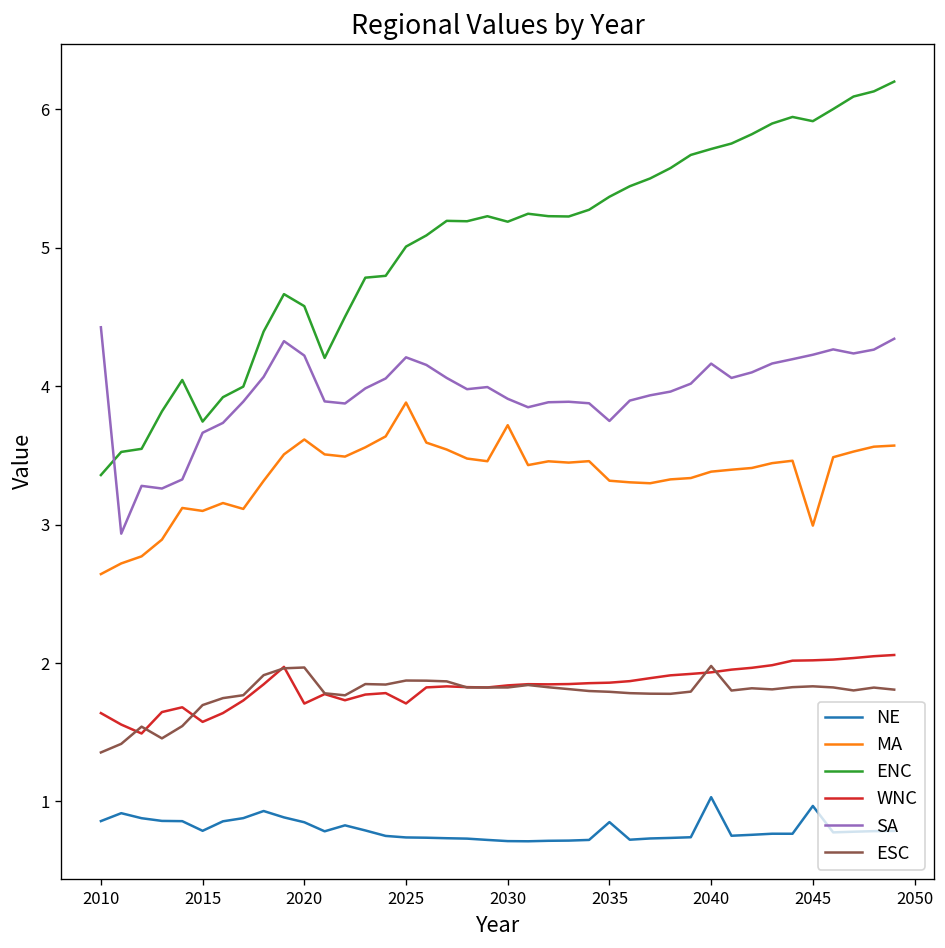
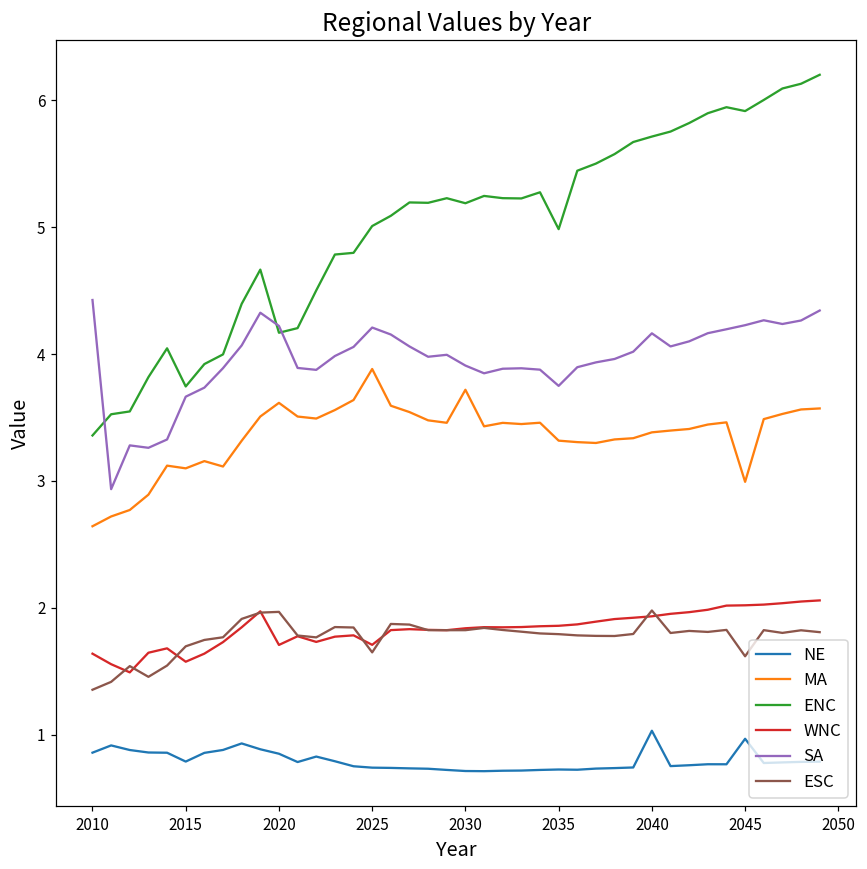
ENC, 2020: 4.58 -> 4.17
ESC, 2025: 1.87 -> 1.65
NE, 2035: 0.85 -> 0.73
ENC, 2035: 5.37 -> 4.98
ESC, 2045: 1.83 -> 1.62
